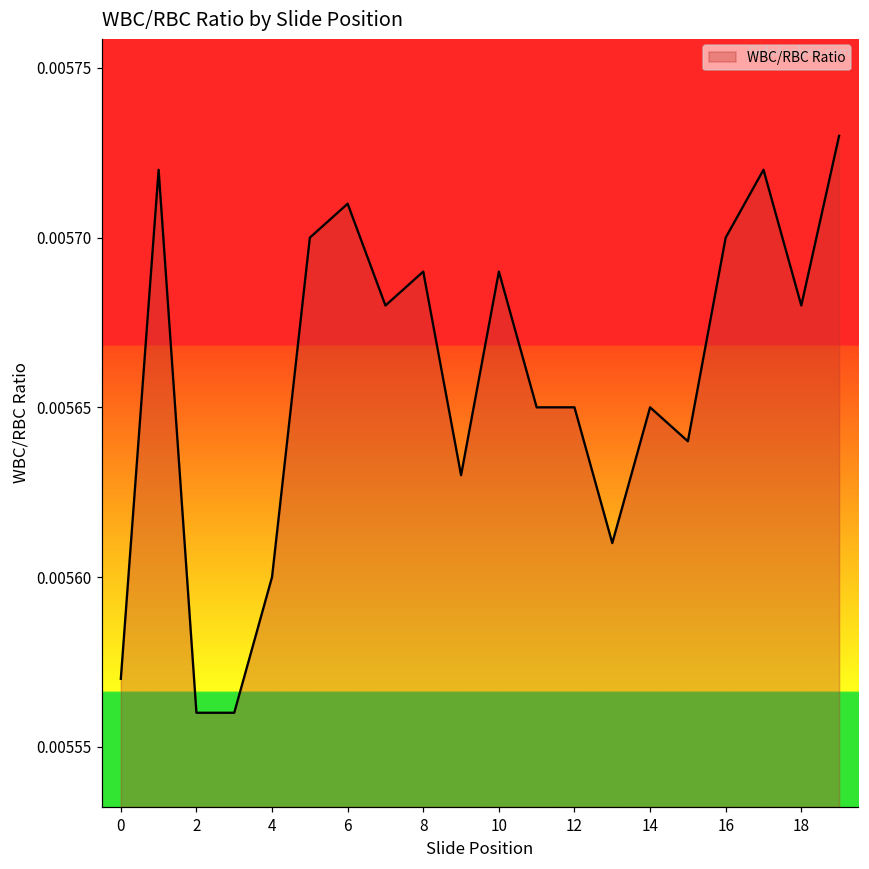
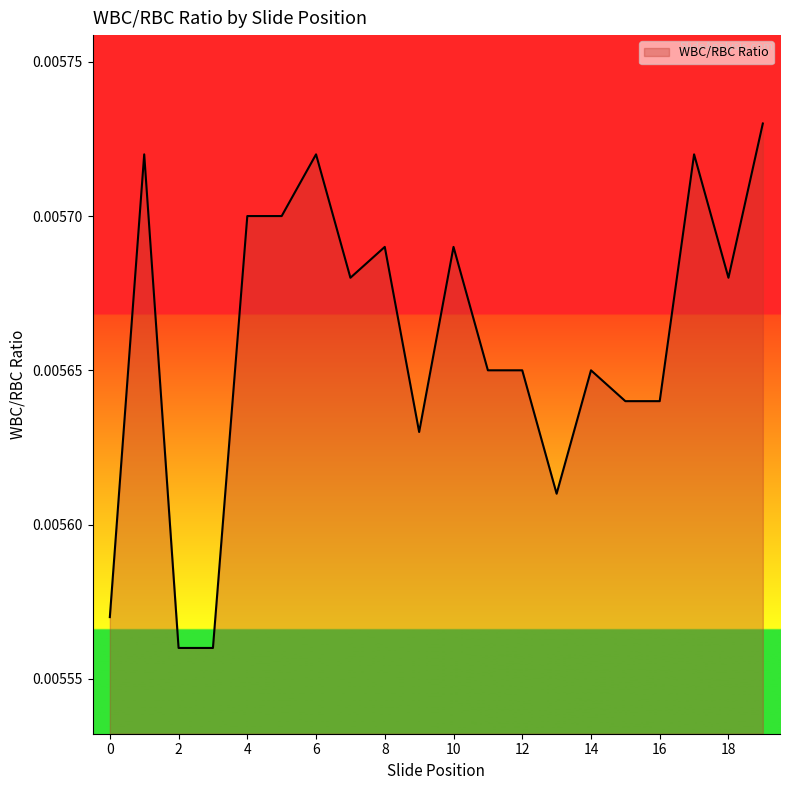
4: 0.0056 -> 0.0057
6: 0.00571 -> 0.00572
16: 0.00570 -> 0.00564
